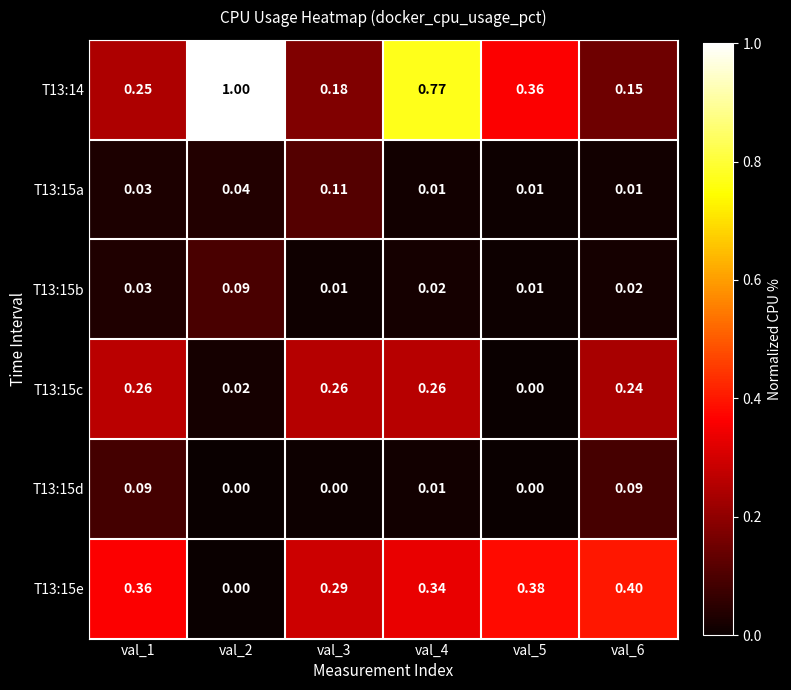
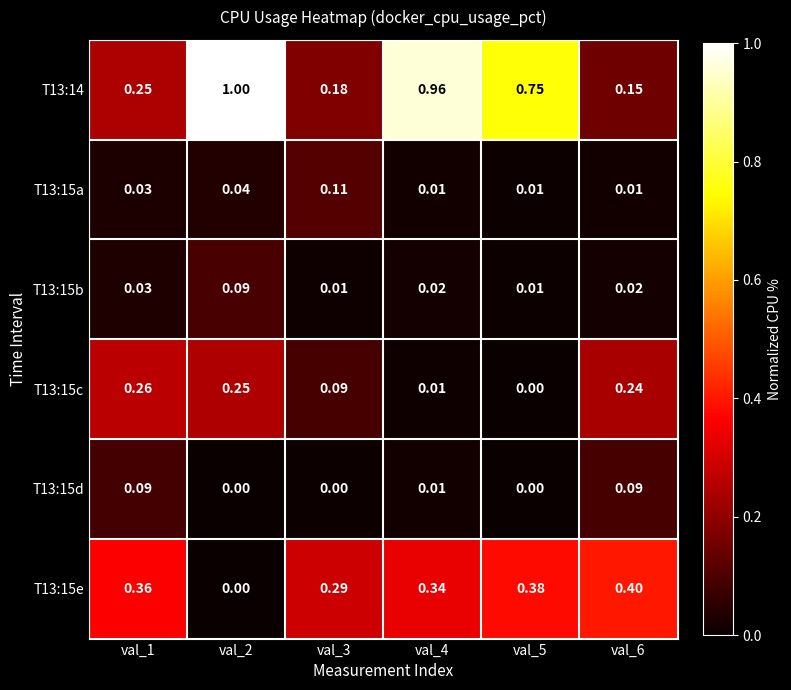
T13:14, val_4: 0.77 -> 0.96
T13:14, val_5: 0.36 -> 0.75
T13:15c, val_2: 0.02 -> 0.25
T13:15c, val_3: 0.26 -> 0.09
T13:15c, val_4: 0.26 -> 0.01
